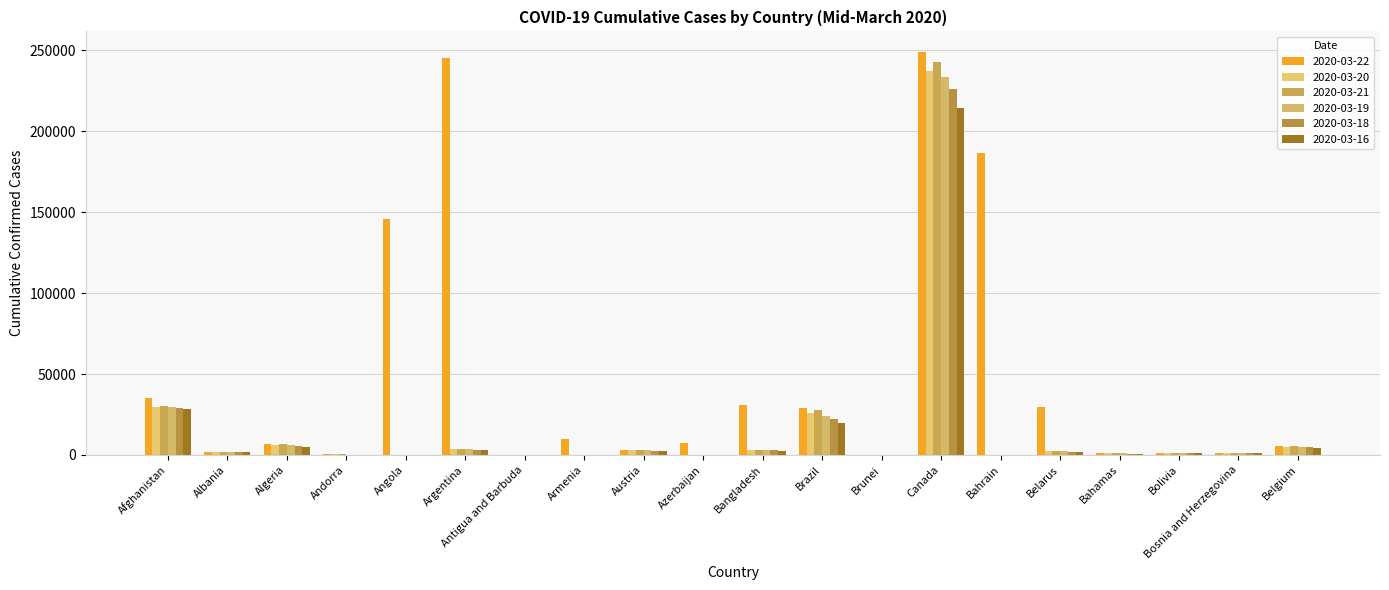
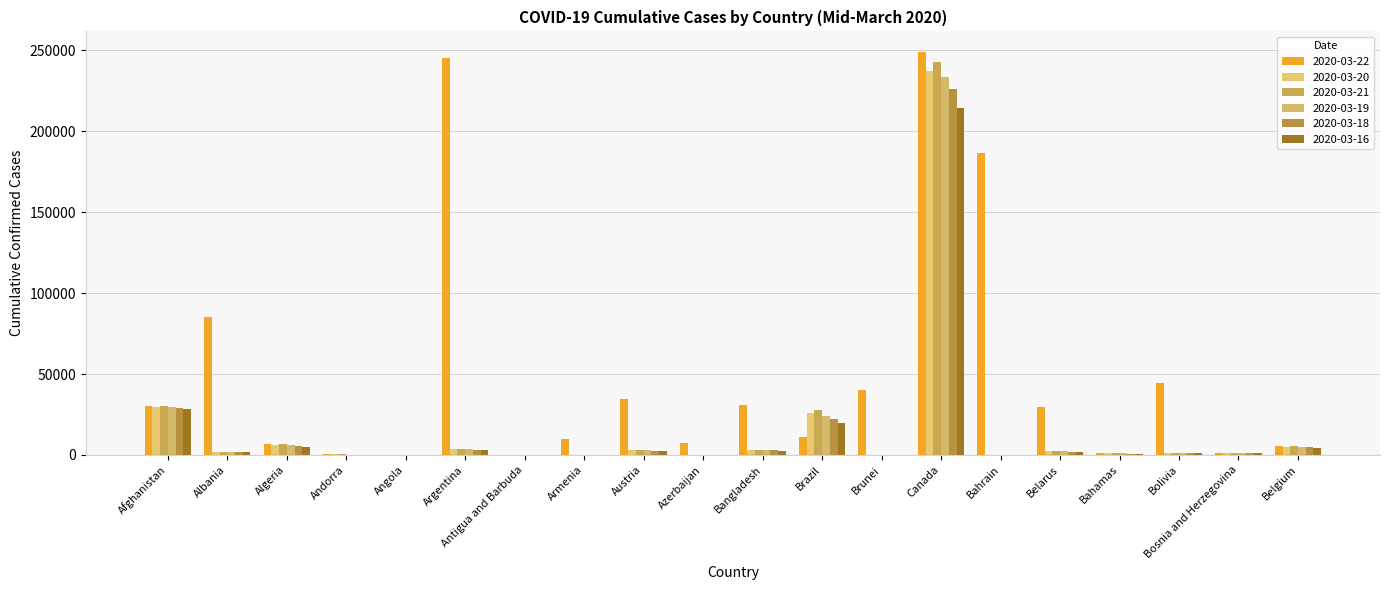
2020-03-22, Afghanistan: 35000 -> 30000
2020-03-22, Albania: 2000 -> 85000
2020-03-22, Angola: 146000 -> 0
2020-03-22, Austria: 3000 -> 34000
2020-03-22, Brazil: 29000 -> 11000
2020-03-22, Brunei: 0 -> 40000
2020-03-22, Bolivia: 1000 -> 45000
